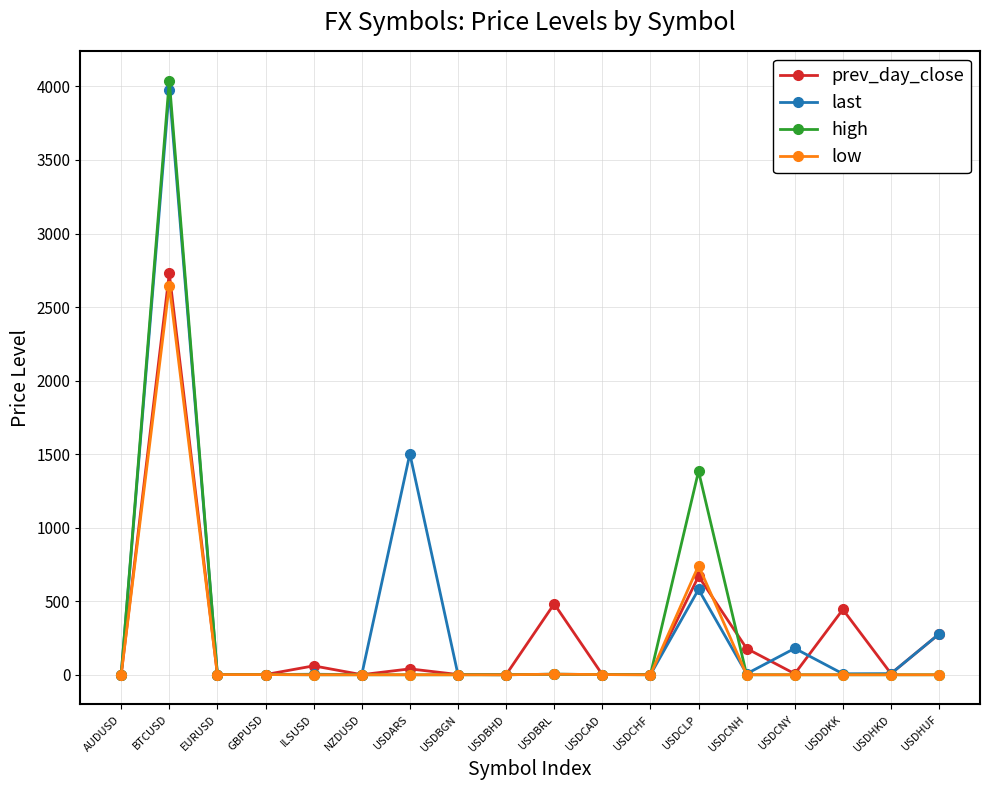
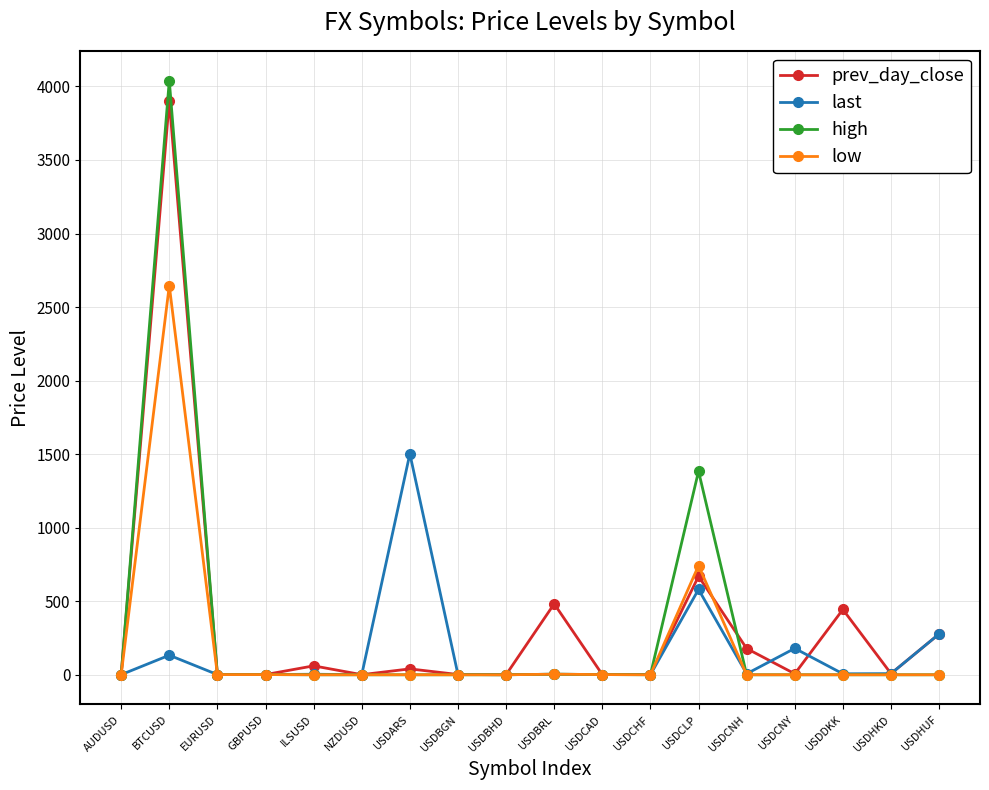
prev_day_close, BTCUSD: 2730 -> 3900
last, BTCUSD: 3980 -> 130
